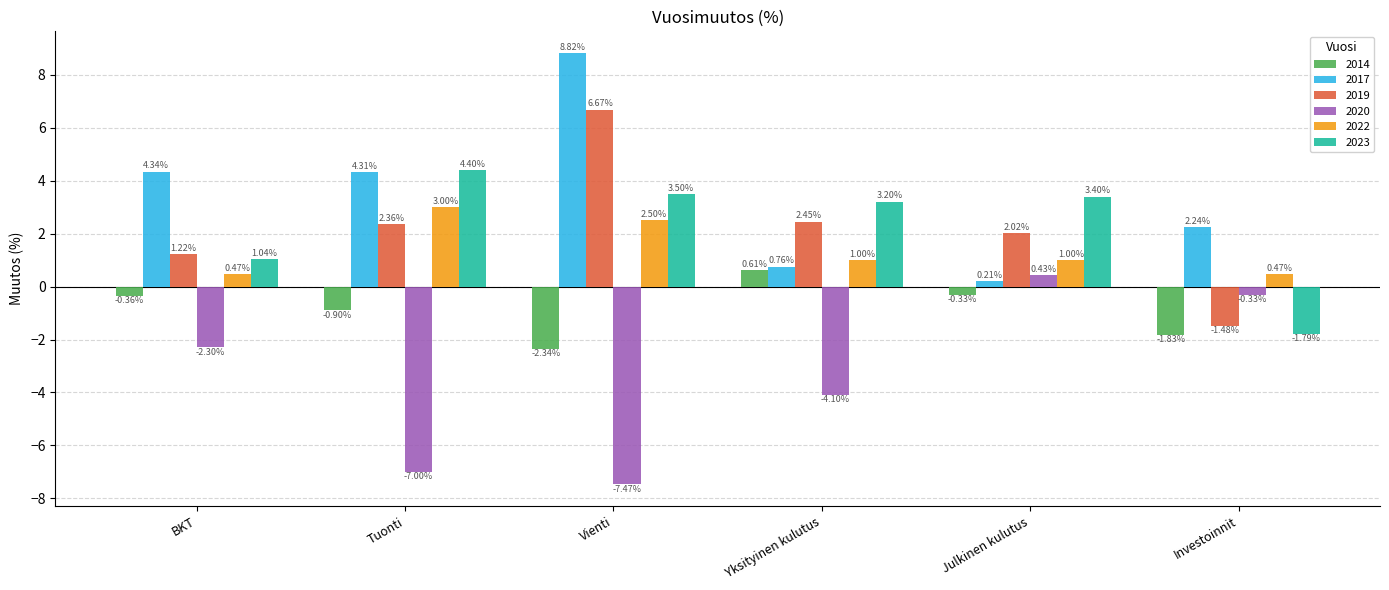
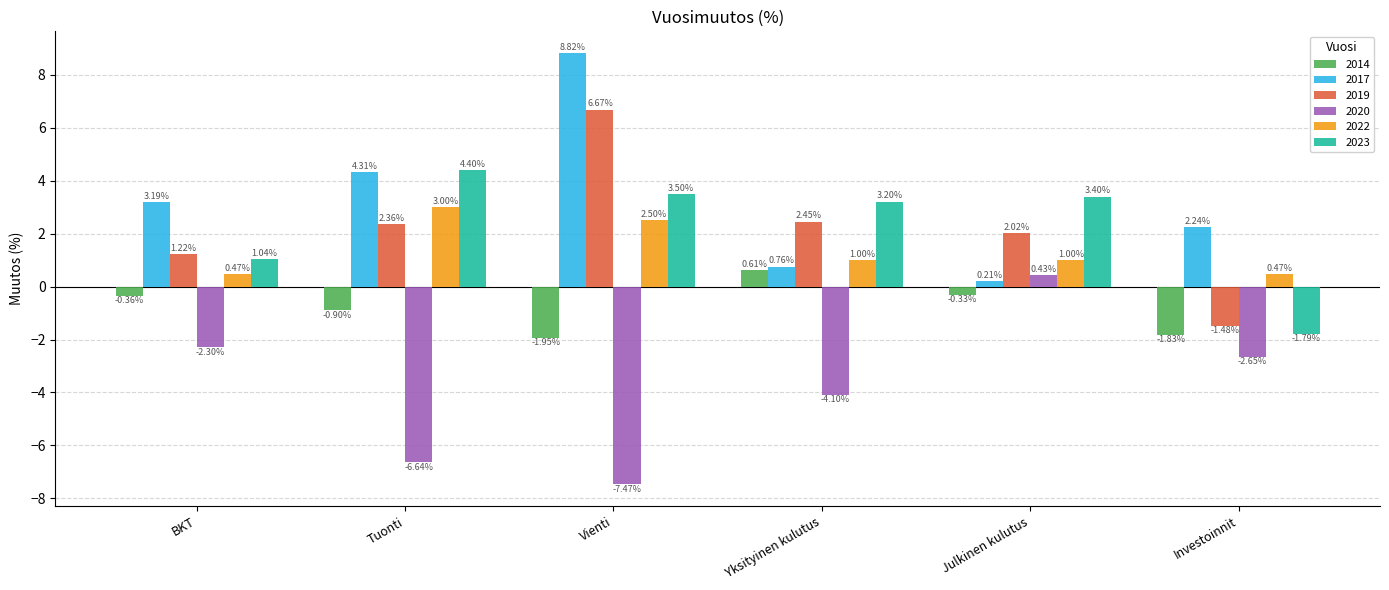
2017, BKT: 4.34% -> 3.19%
2020, Tuonti: -7.00% -> -6.64%
2014, Vienti: -2.34% -> -1.95%
2020, Investoinnit: -0.33% -> -2.65%
